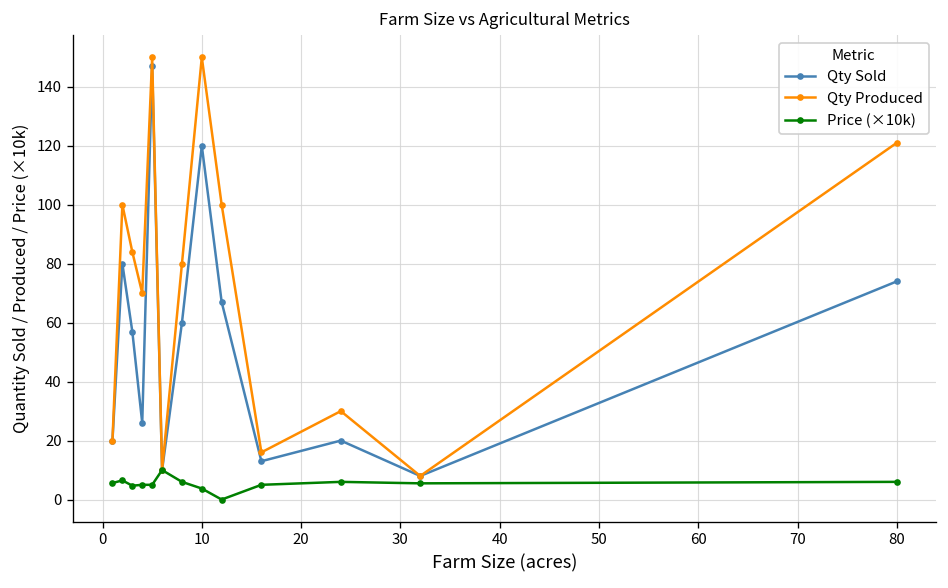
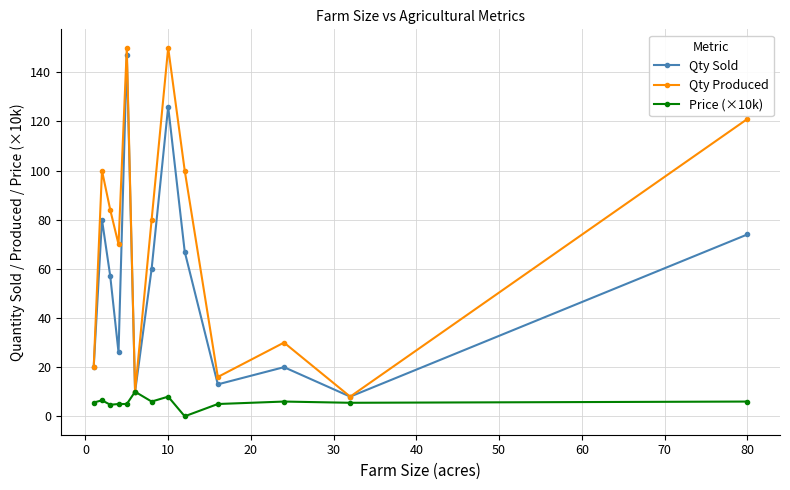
Qty Sold, 10: 120 -> 126
Price (×10k), 10: 4 -> 8
